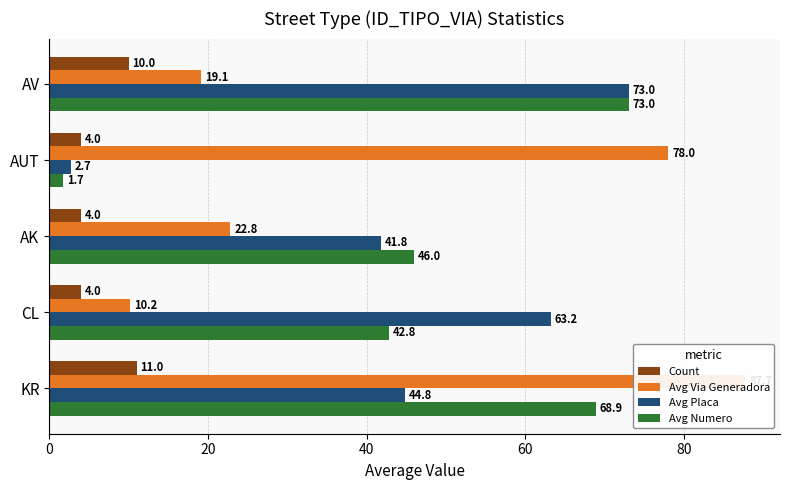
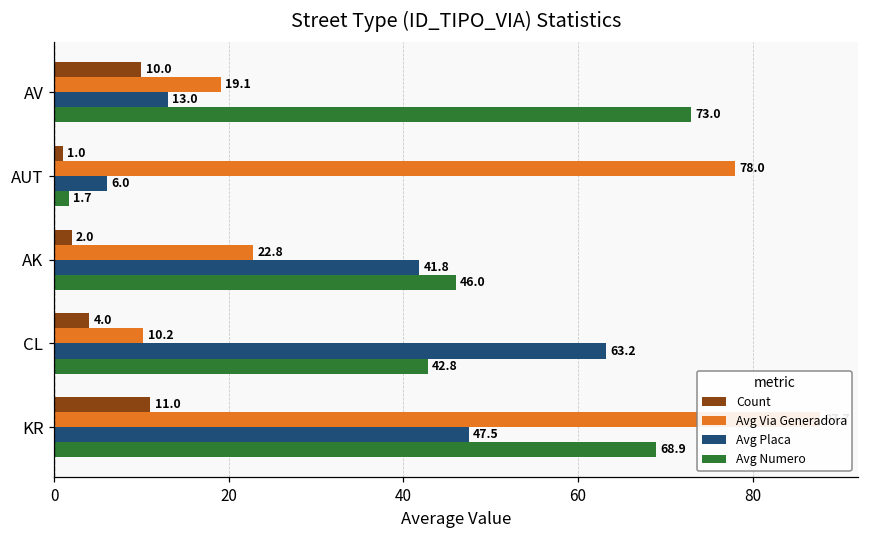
Avg Placa, AV: 73.0 -> 13.0
Count, AUT: 4.0 -> 1.0
Avg Placa, AUT: 2.7 -> 6.0
Count, AK: 4.0 -> 2.0
Avg Placa, KR: 44.8 -> 47.5
